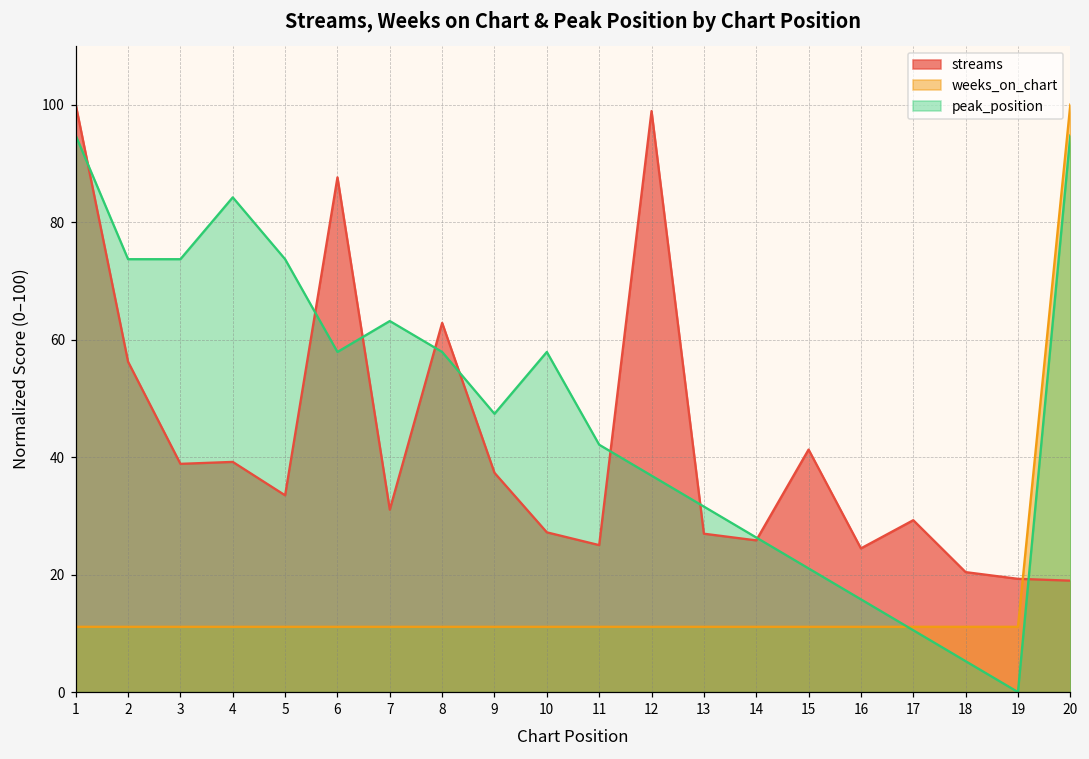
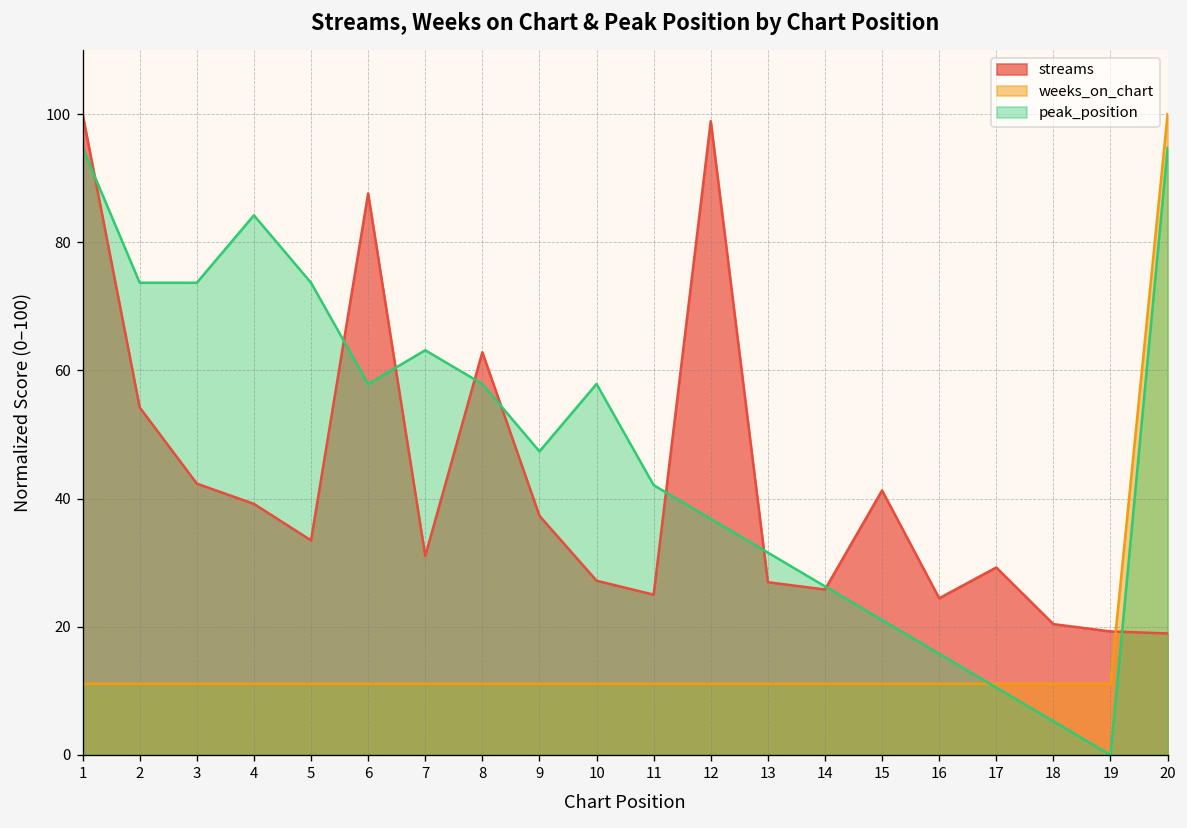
streams, 2: 56 -> 54
streams, 3: 39 -> 42
